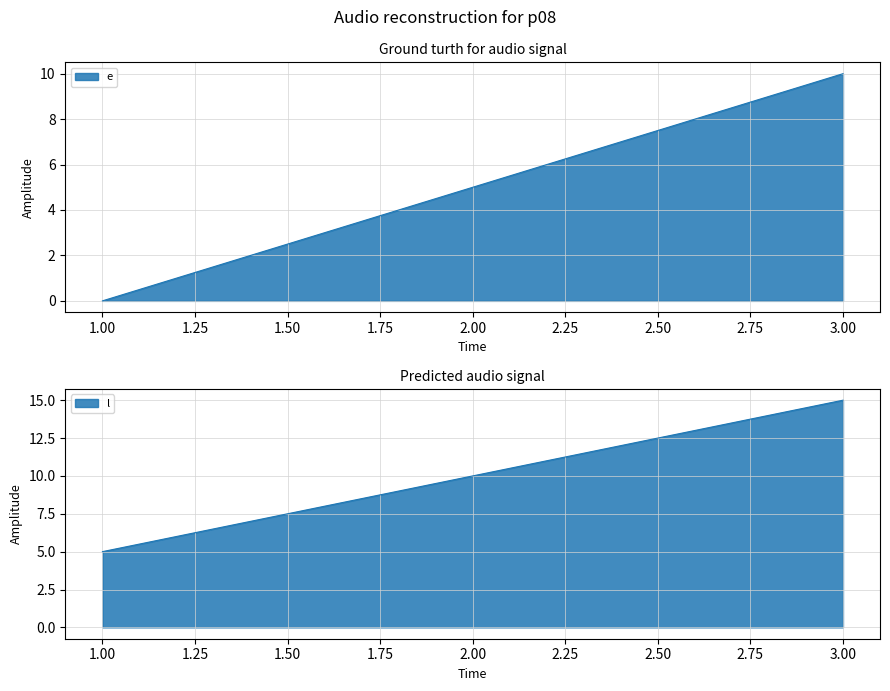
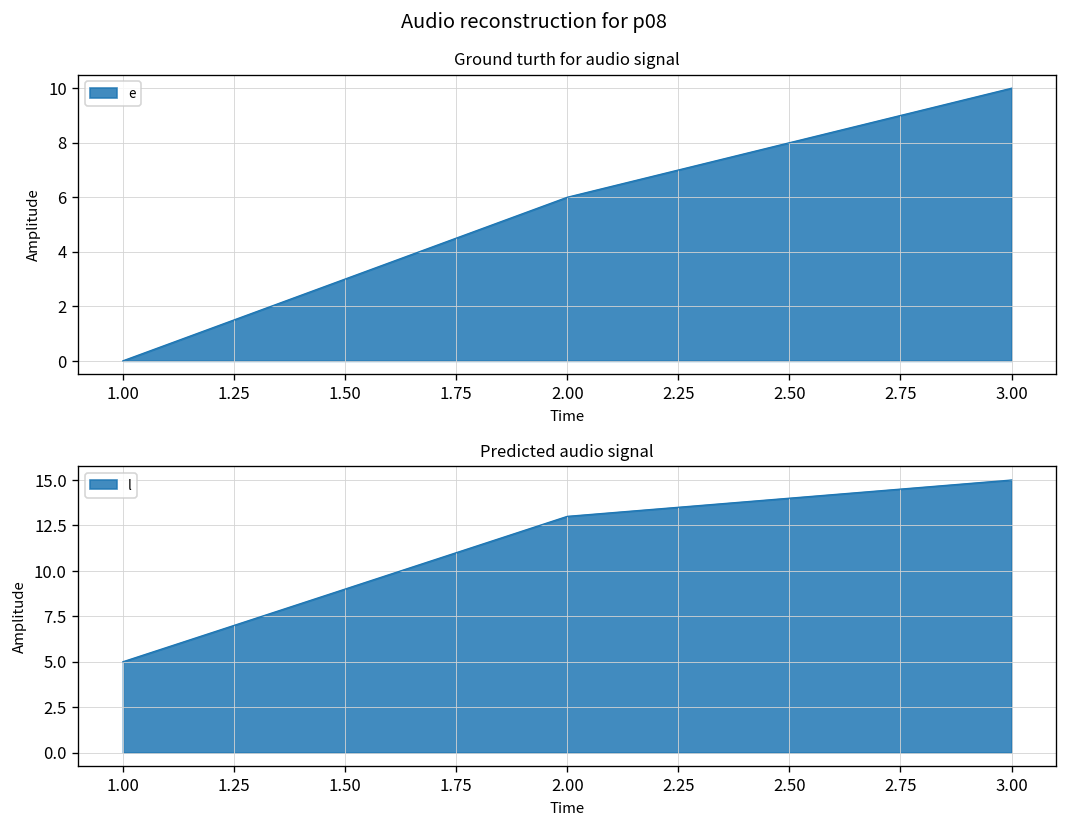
Ground turth for audio signal, 2.00: 5 -> 6
Predicted audio signal, 2.00: 10 -> 13
